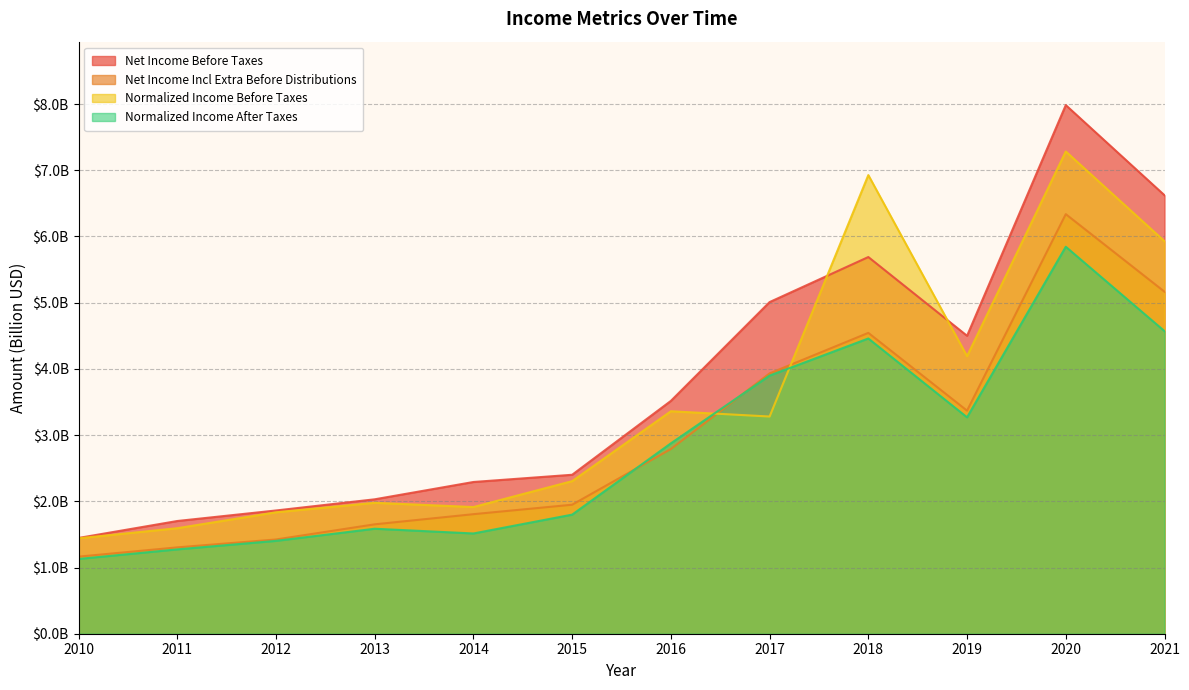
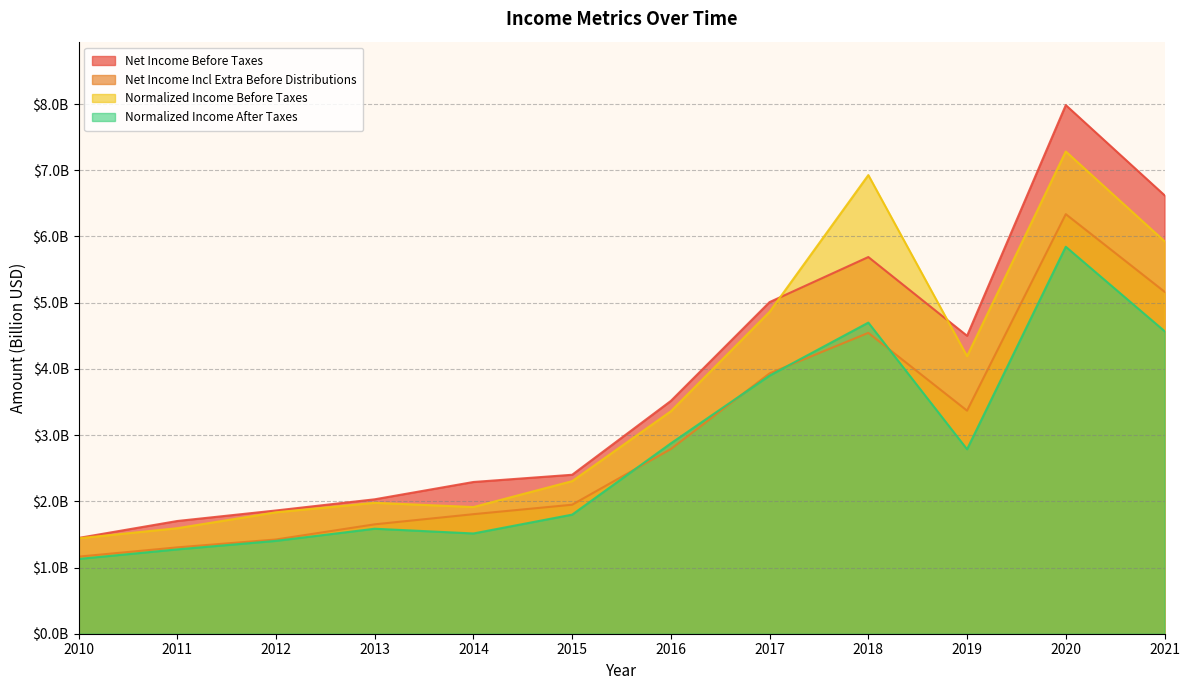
Normalized Income Before Taxes, 2017: $3300000000 -> $4900000000
Normalized Income After Taxes, 2018: $4500000000 -> $4700000000
Normalized Income After Taxes, 2019: $3300000000 -> $2800000000
